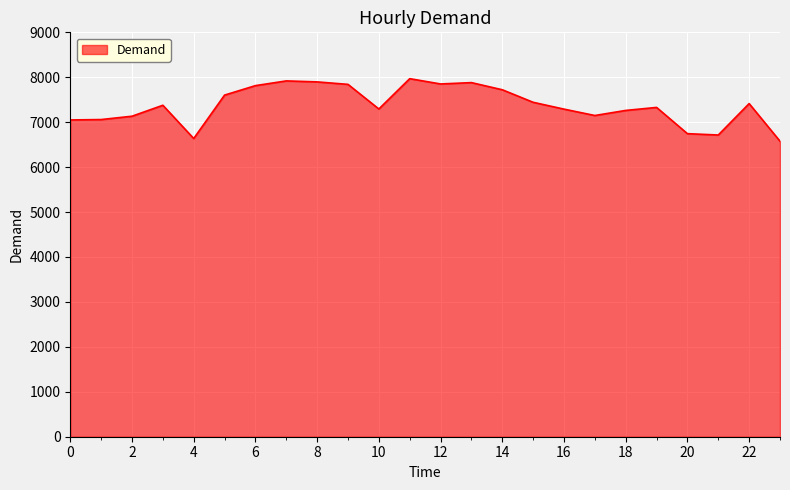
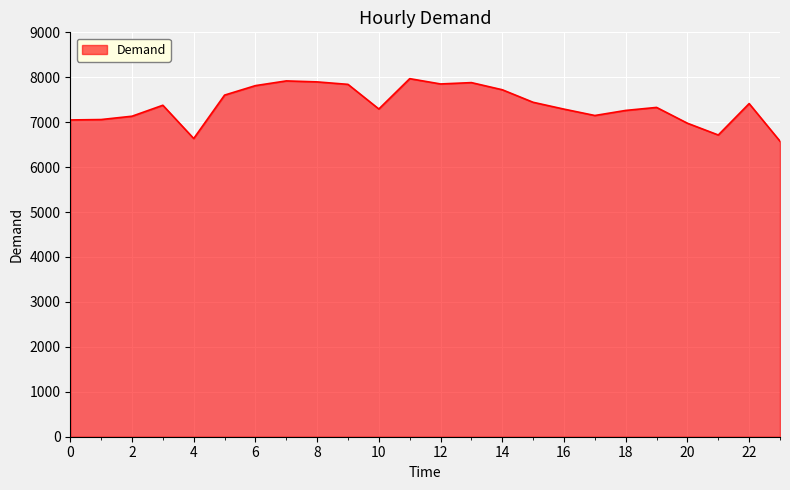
20: 6700 -> 7000
